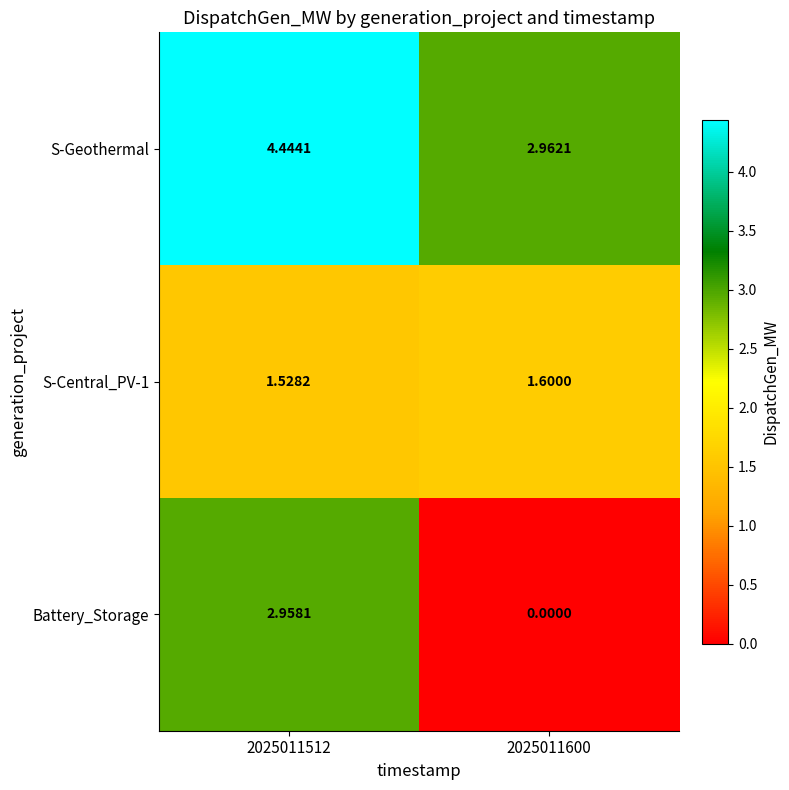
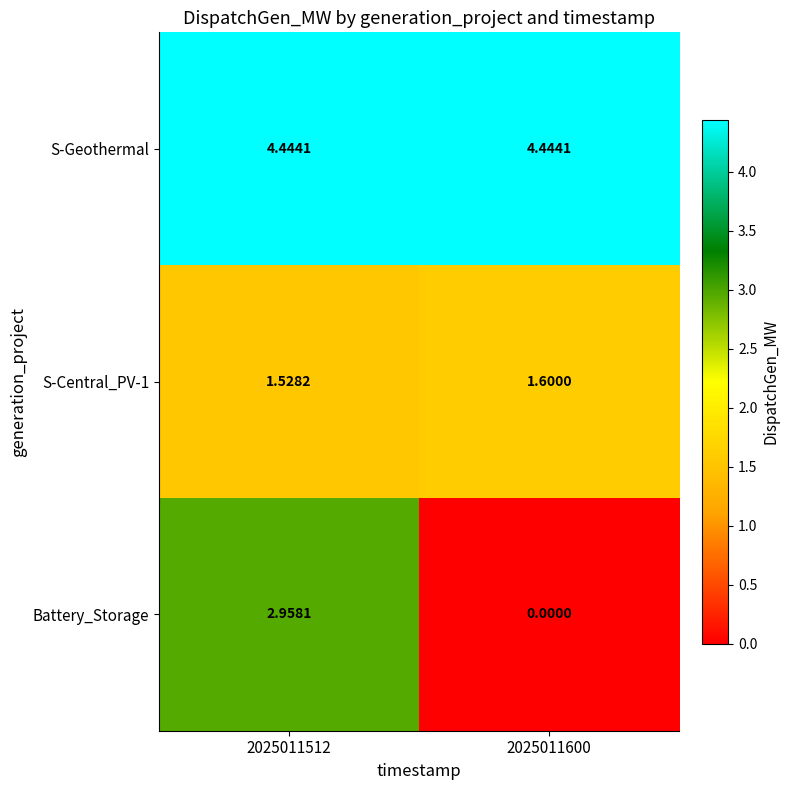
S-Geothermal, 2025011600: 2.9621 -> 4.4441
